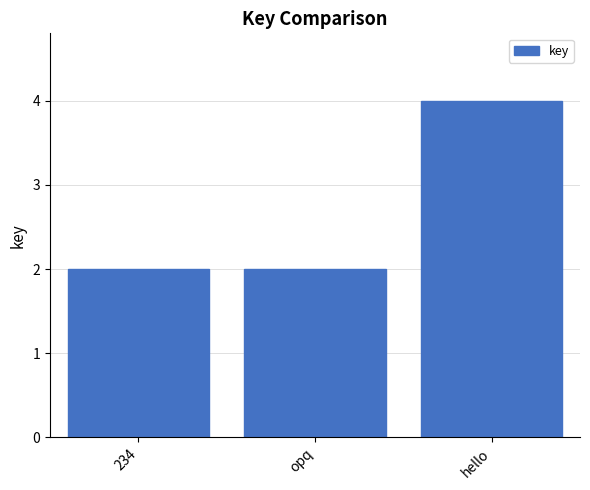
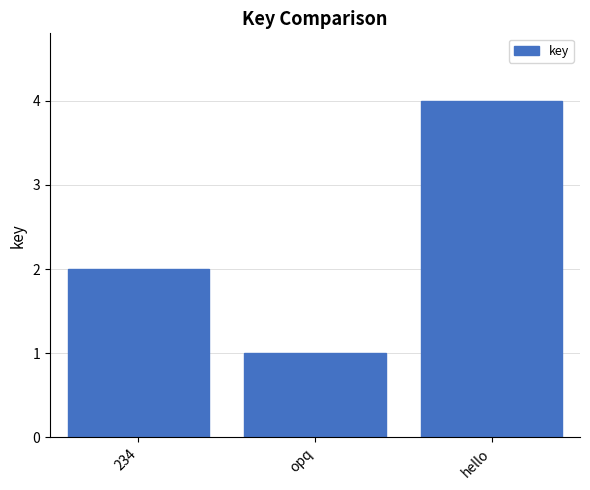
opq: 2 -> 1
